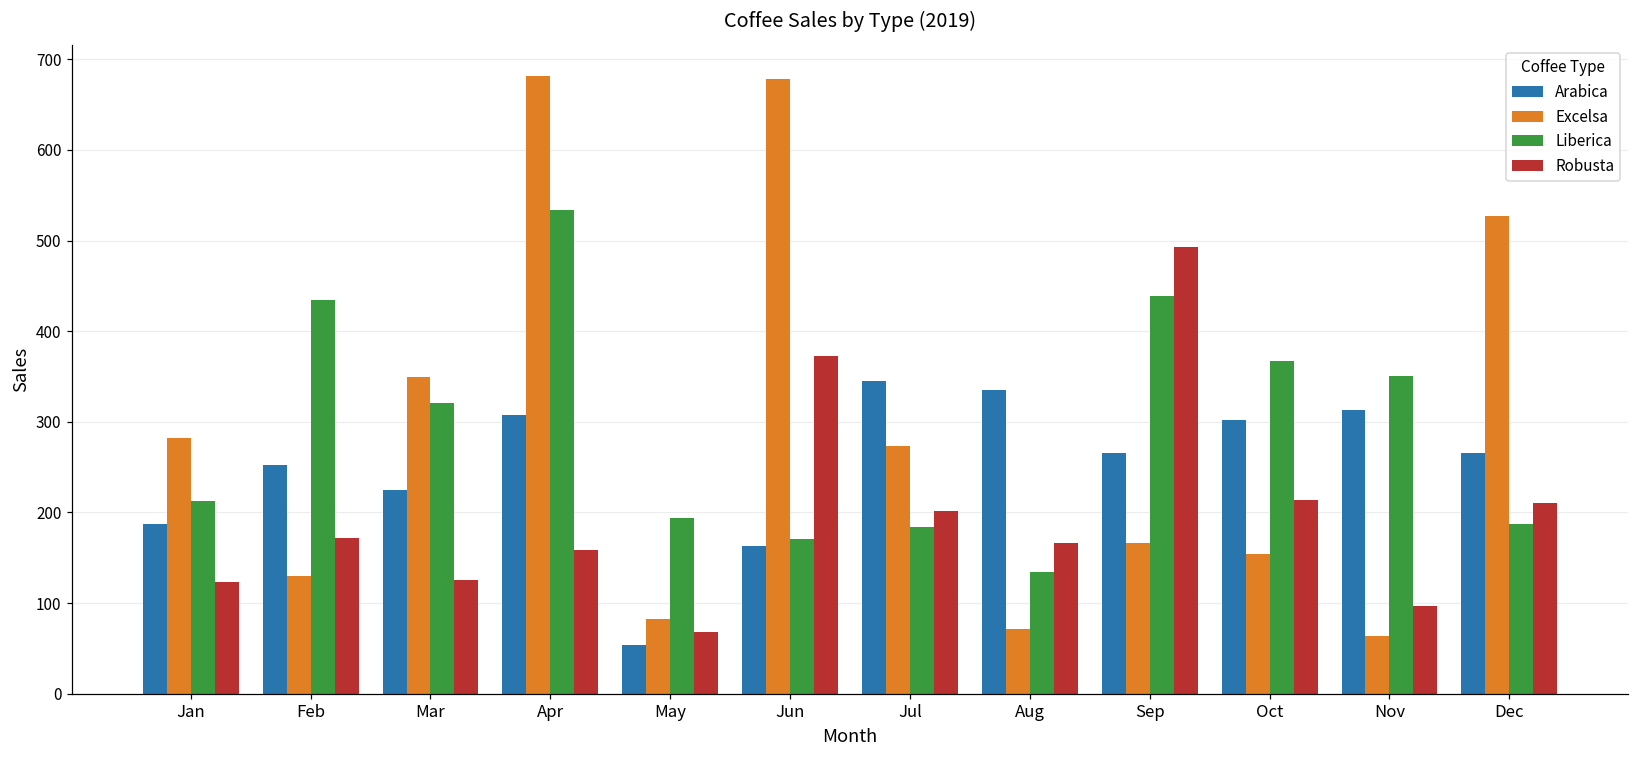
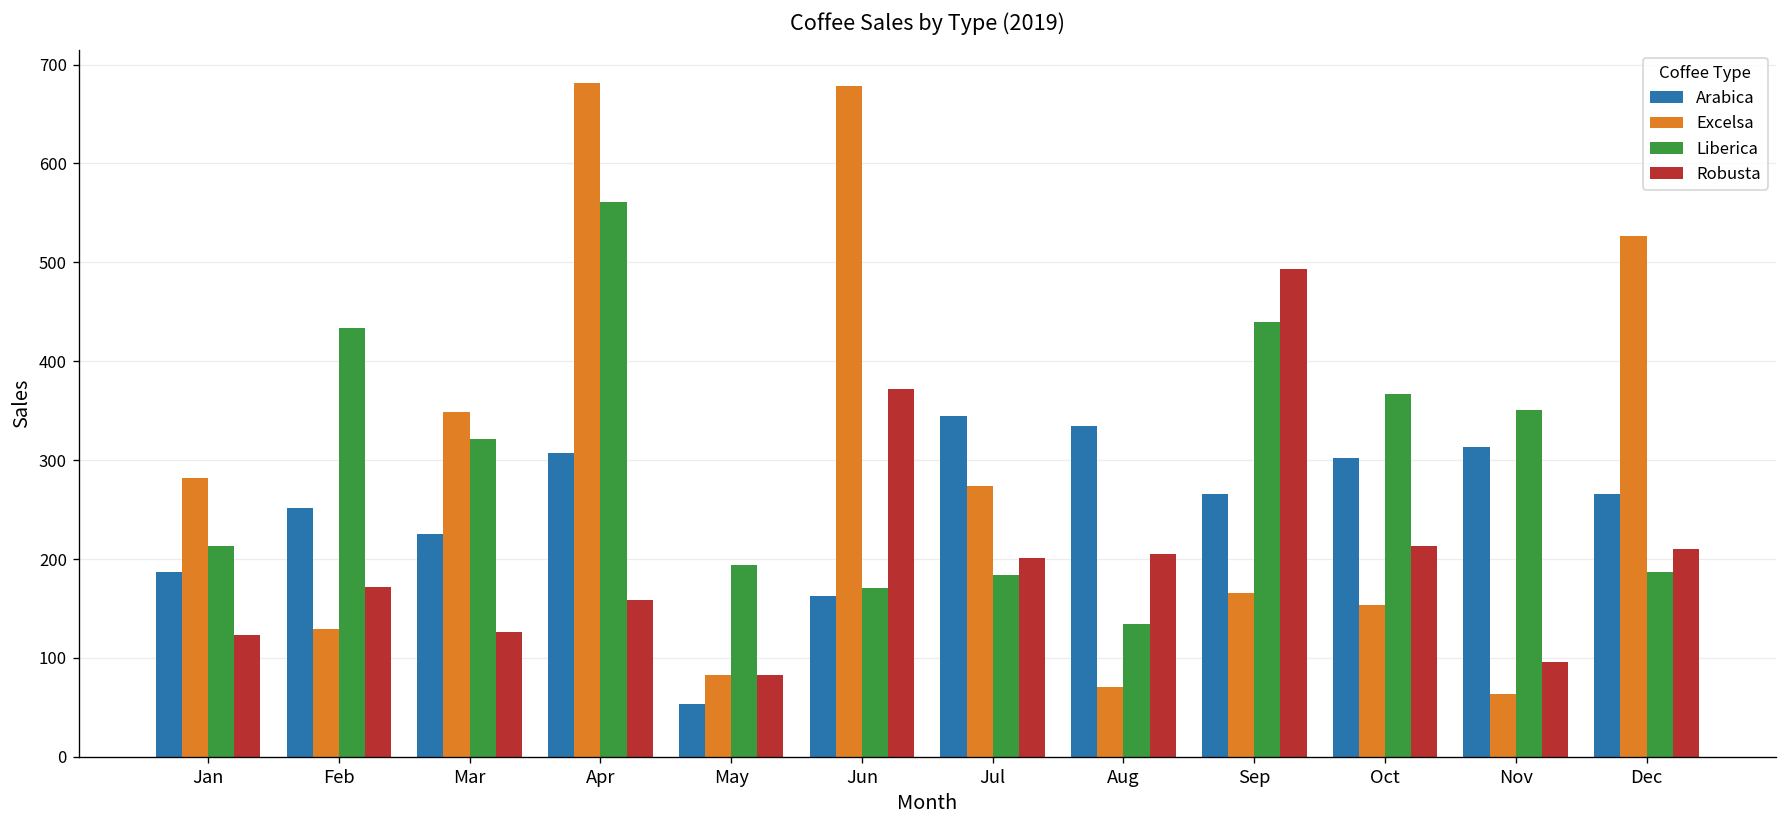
Liberica, Apr: 530 -> 560
Robusta, May: 70 -> 80
Robusta, Aug: 170 -> 200
